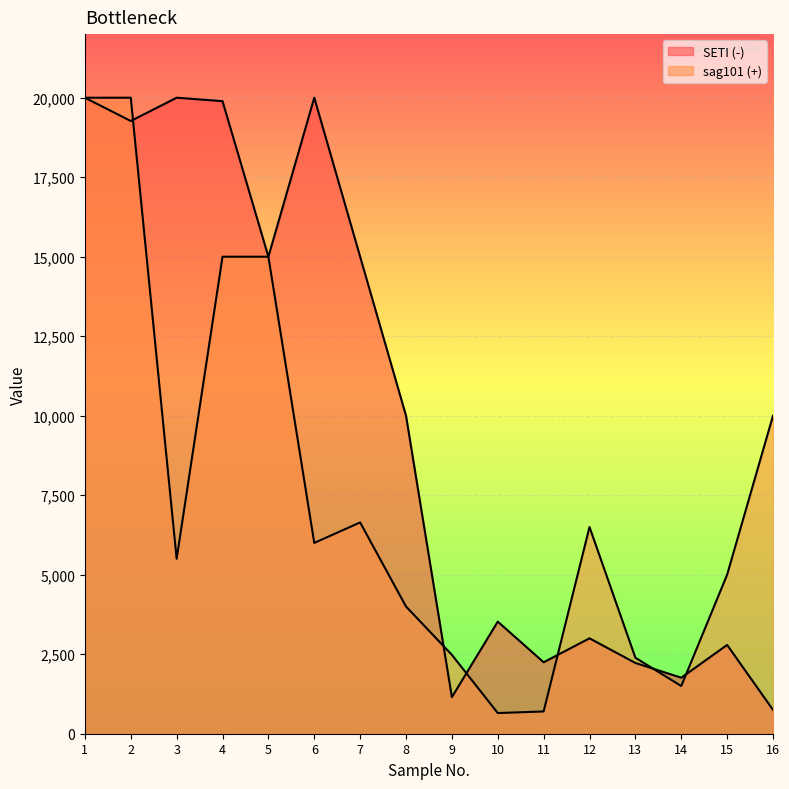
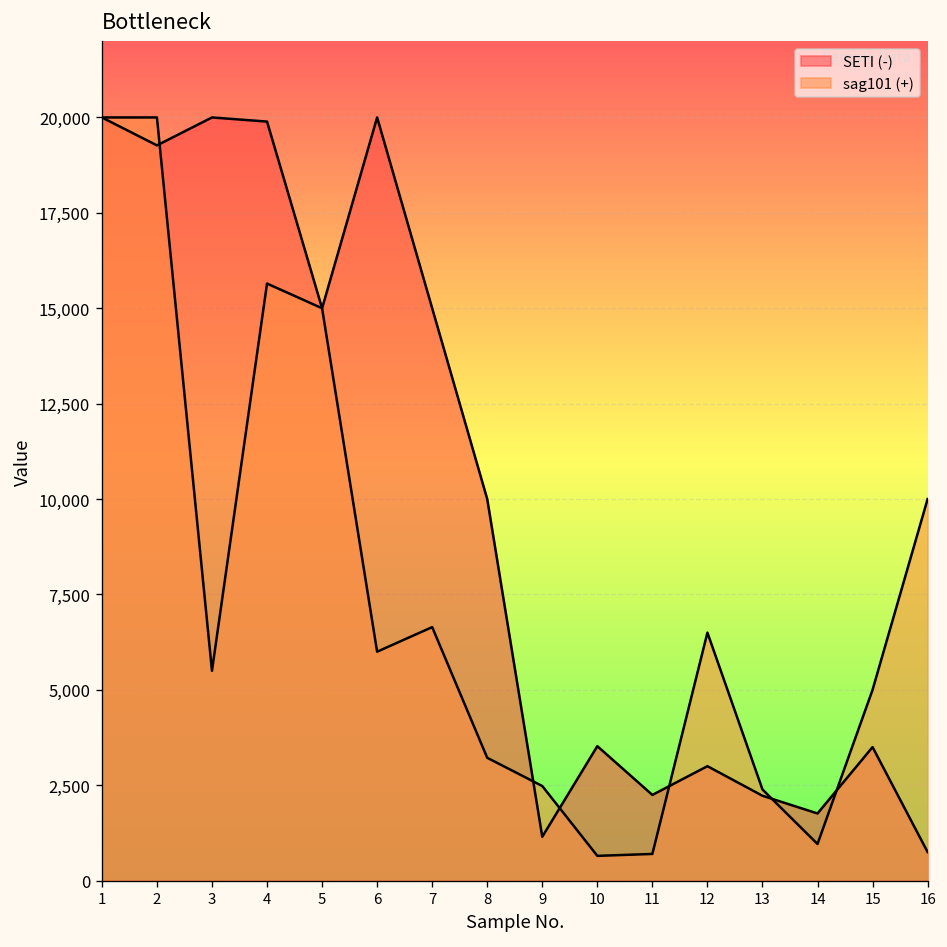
sag101 (+), 4: 15,000 -> 15,600
sag101 (+), 8: 4,000 -> 3,200
sag101 (+), 14: 1,500 -> 1,000
SETI (-), 15: 2,800 -> 3,500
